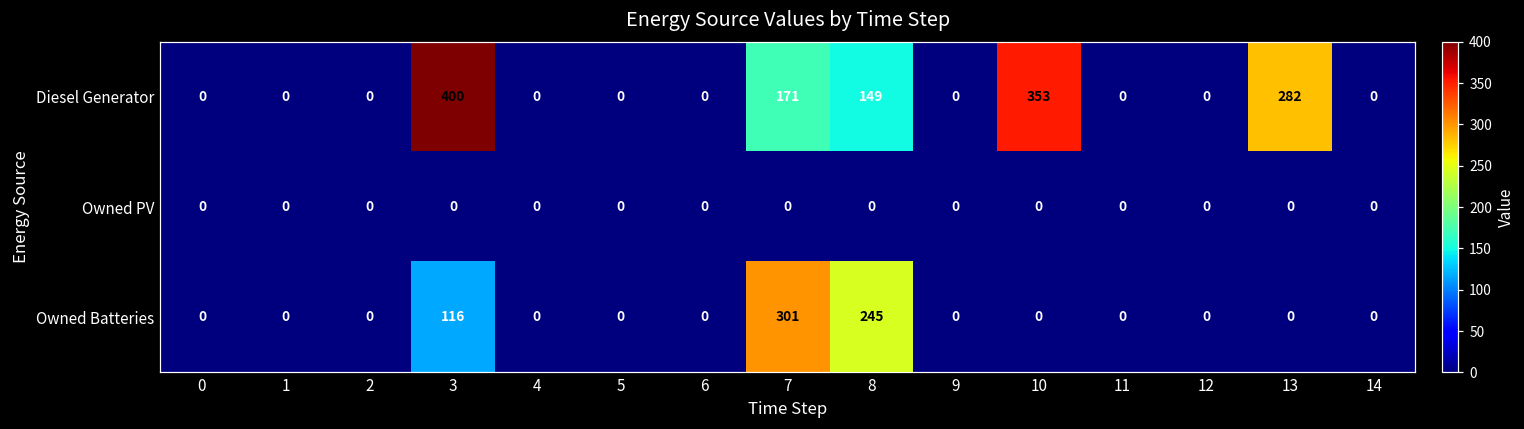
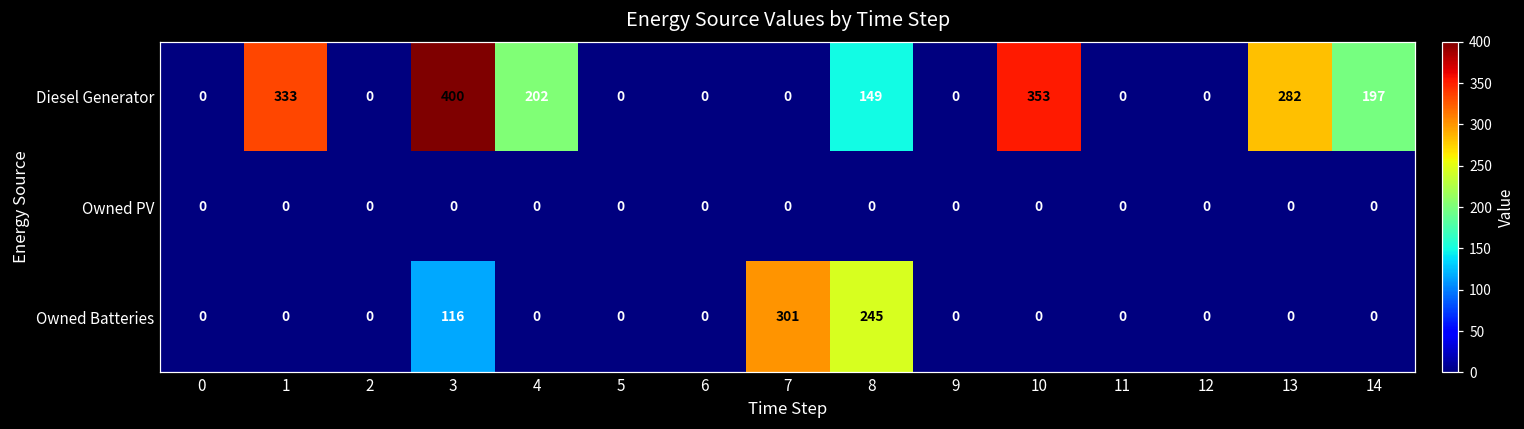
Diesel Generator, 1: 0 -> 333
Diesel Generator, 4: 0 -> 202
Diesel Generator, 7: 171 -> 0
Diesel Generator, 14: 0 -> 197
